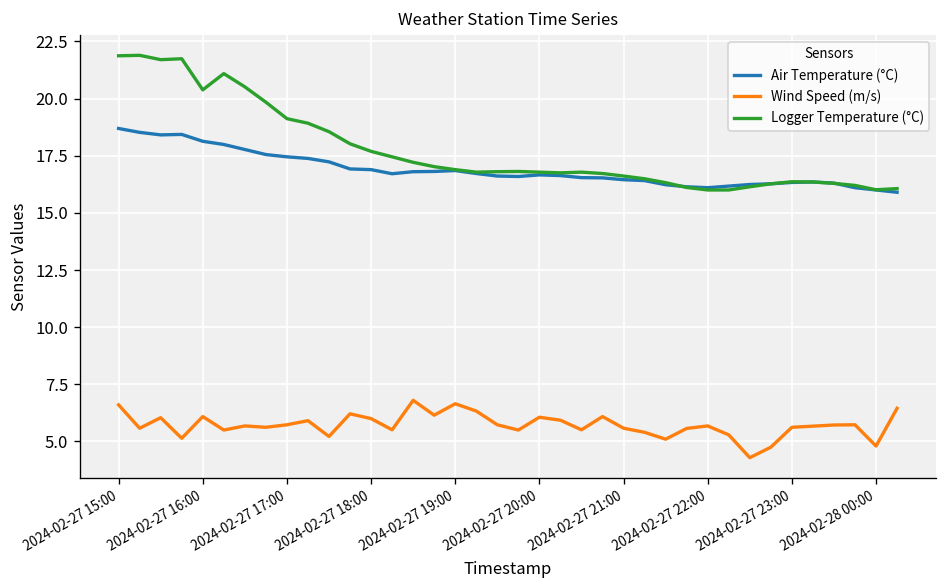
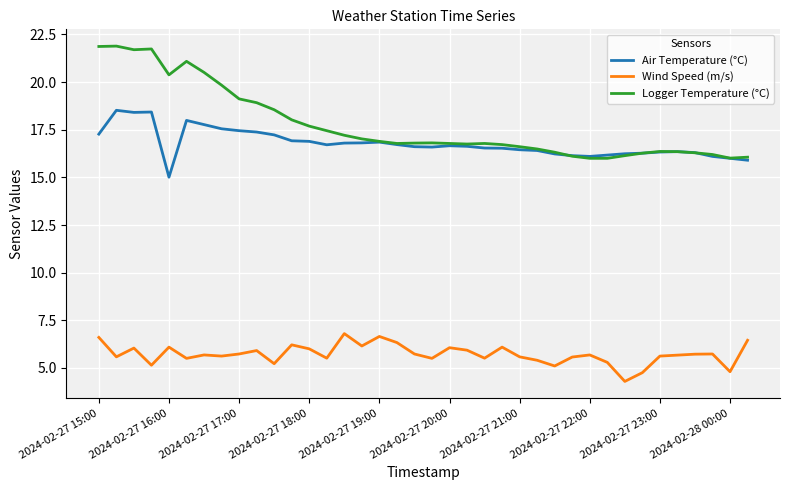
Air Temperature (°C), 2024-02-27 15:00: 18.7 -> 17.3
Air Temperature (°C), 2024-02-27 16:00: 18.1 -> 15.0
